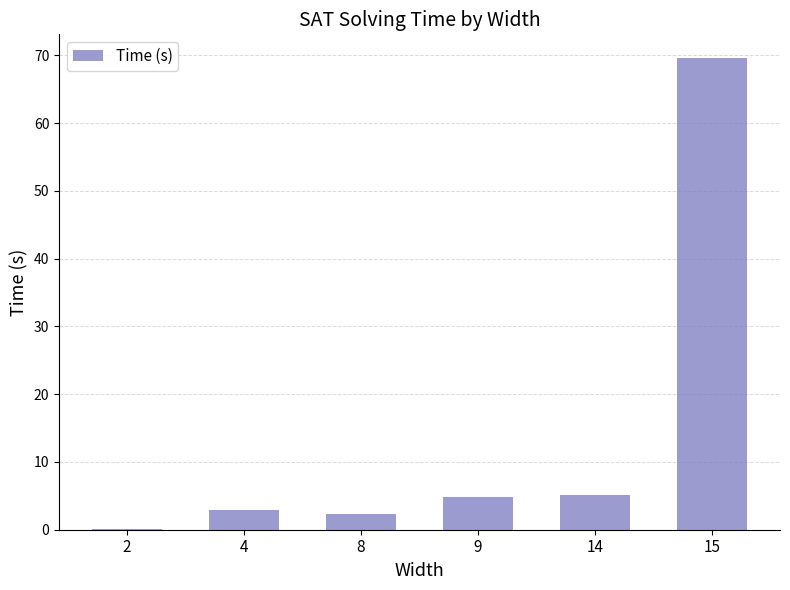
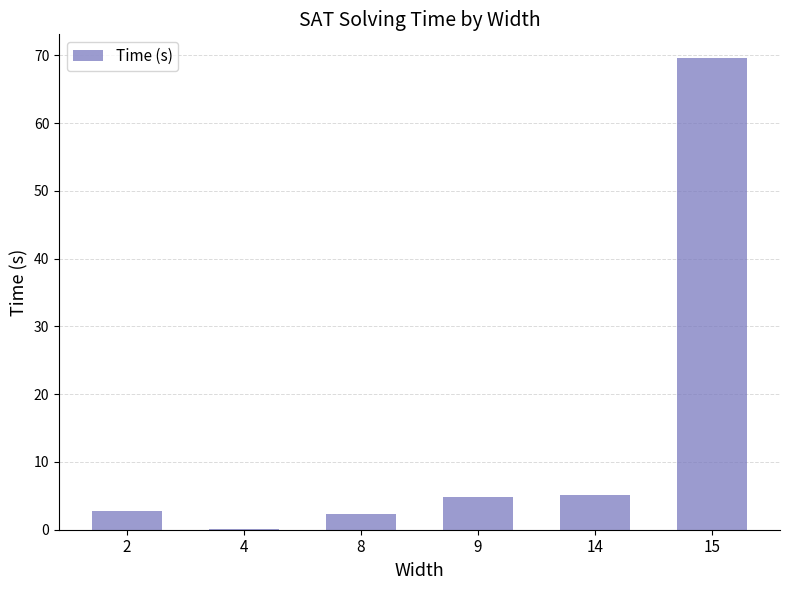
2: 0 -> 3
4: 3 -> 0
